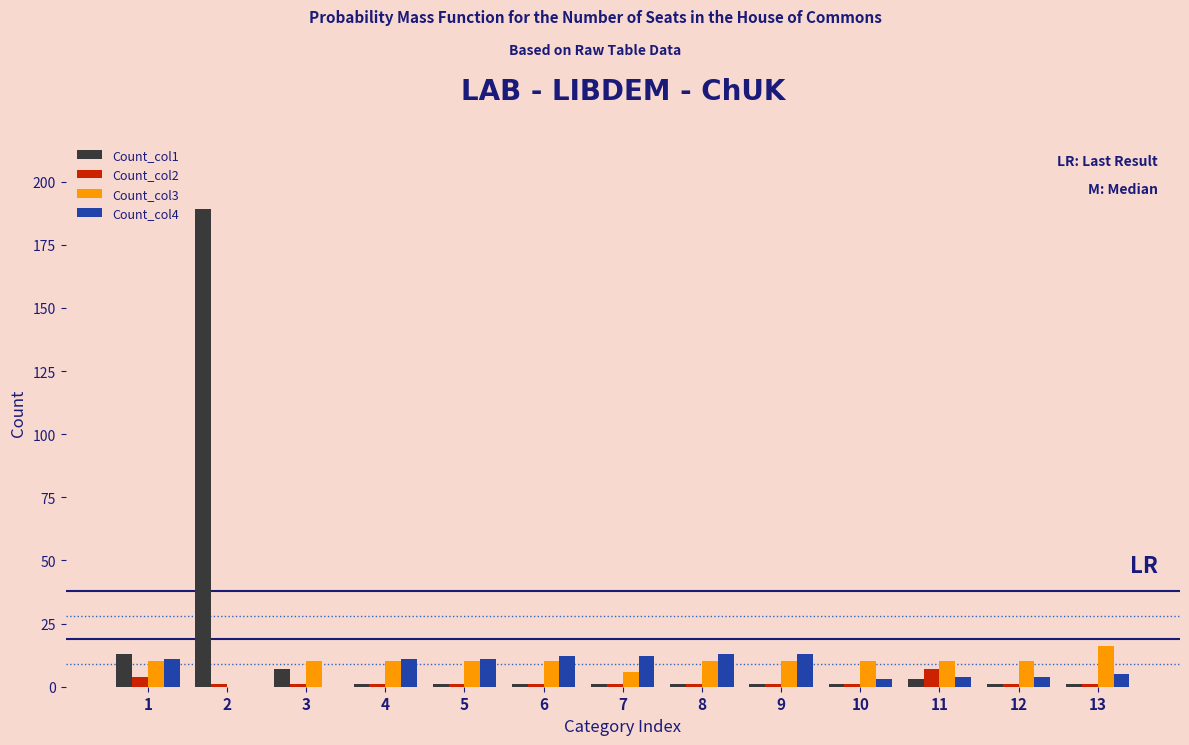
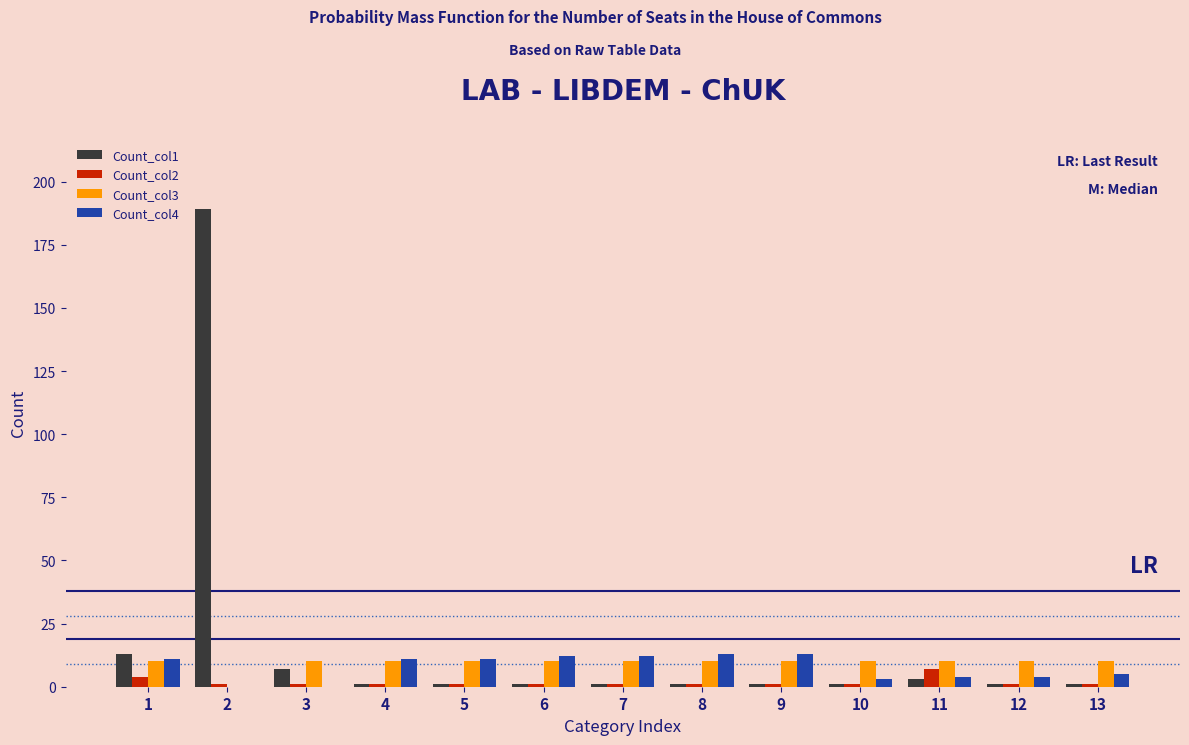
Count_col3, 7: 6 -> 10
Count_col3, 13: 16 -> 10
